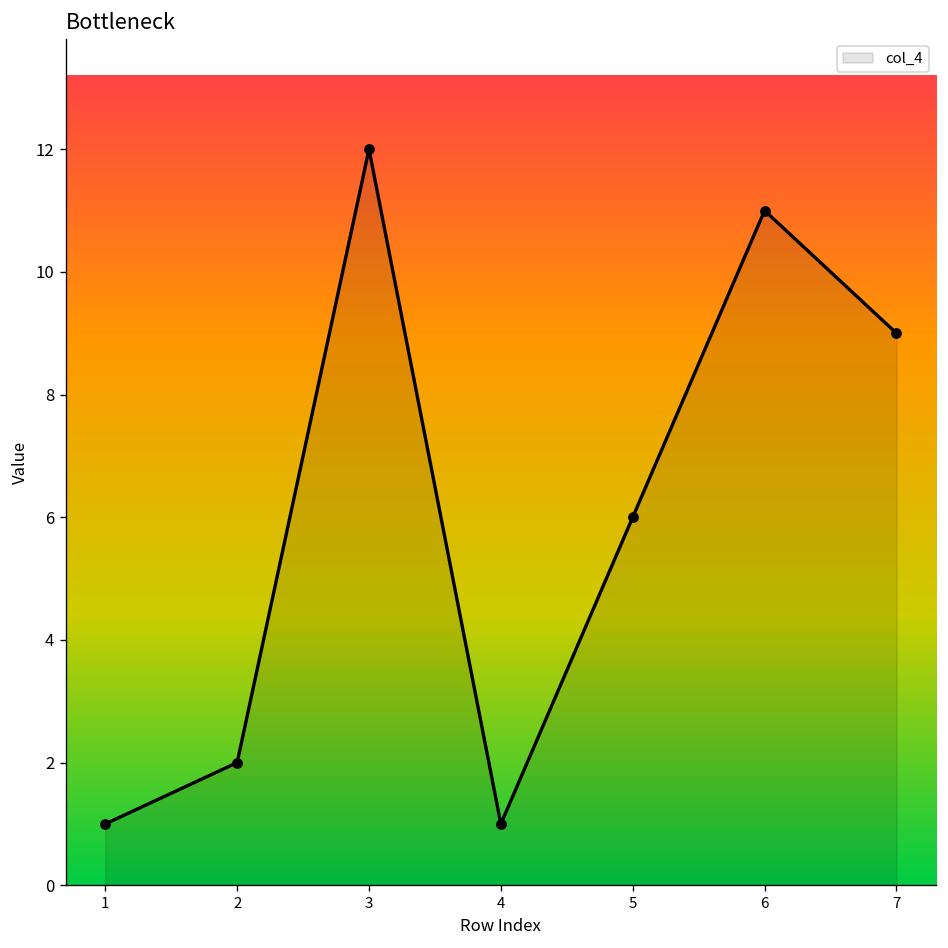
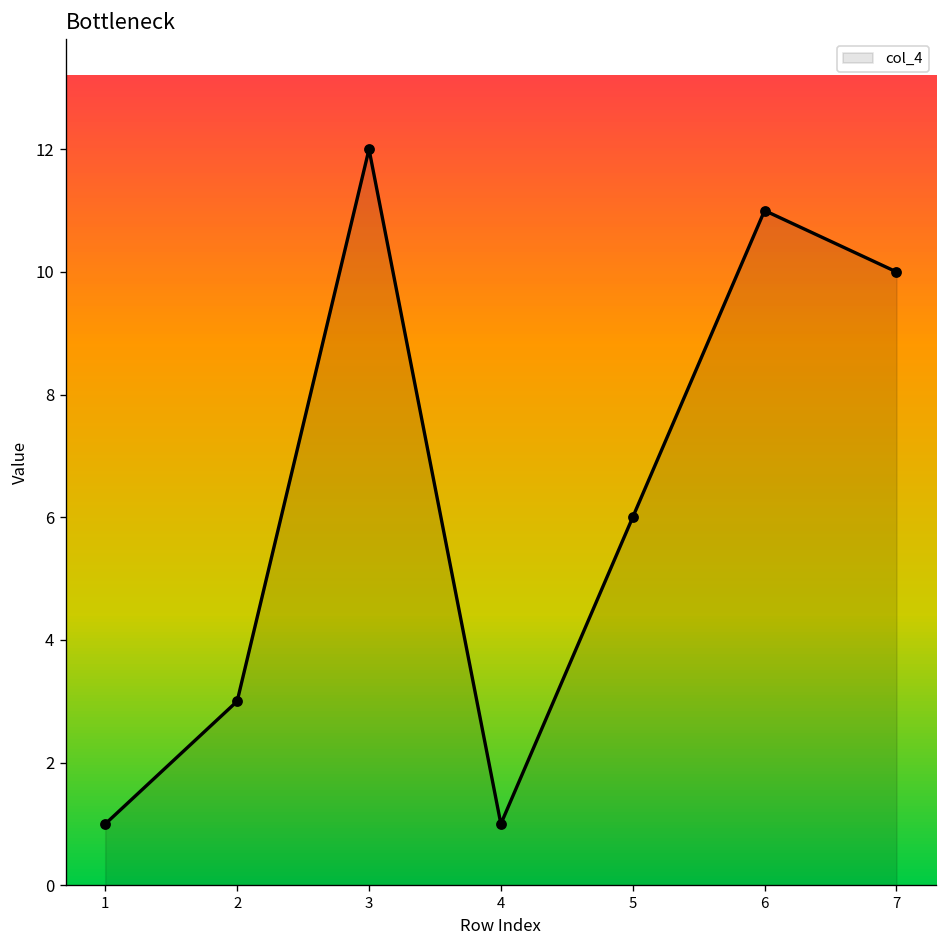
2: 2 -> 3
7: 9 -> 10
